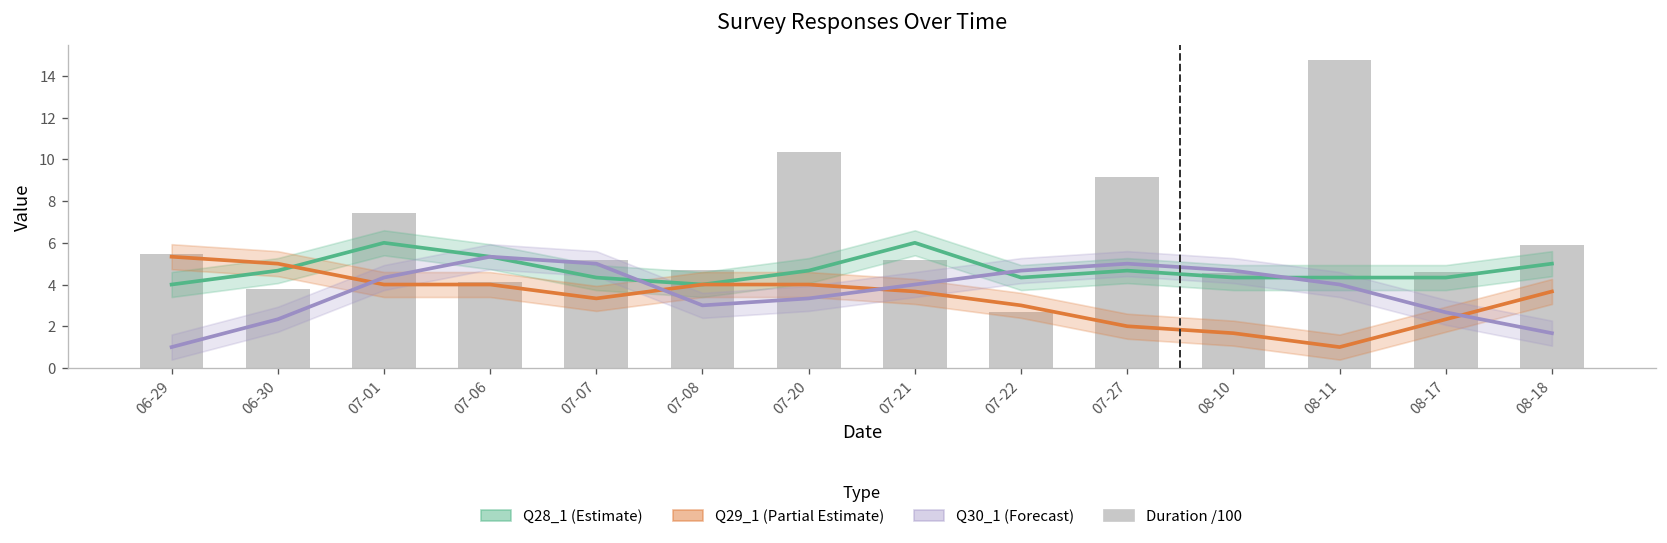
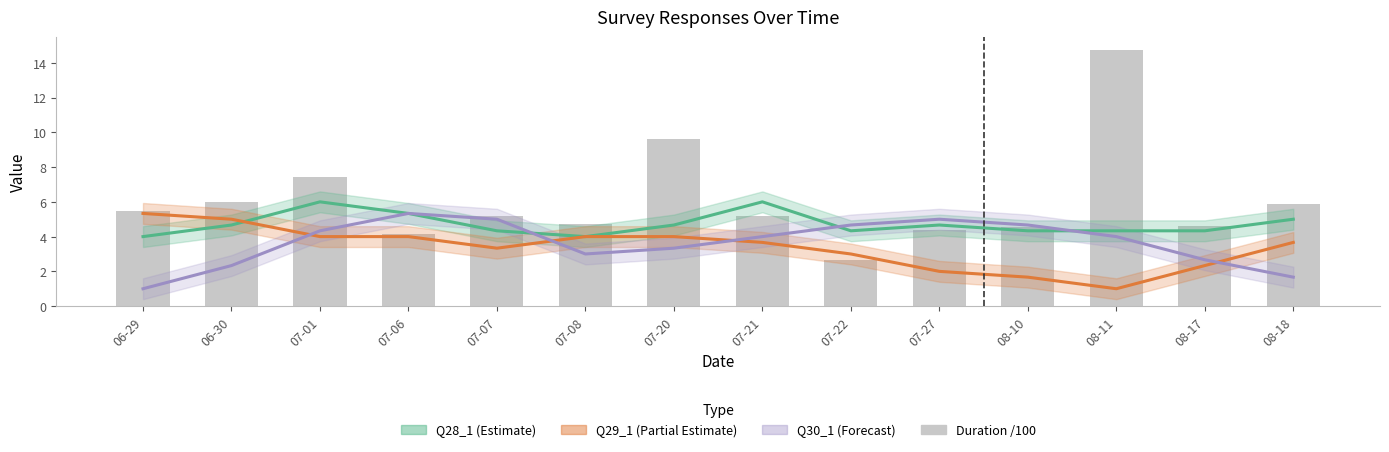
Duration /100, 06-30: 3.8 -> 6.0
Duration /100, 07-20: 10.3 -> 9.6
Duration /100, 07-27: 9.1 -> 4.4
